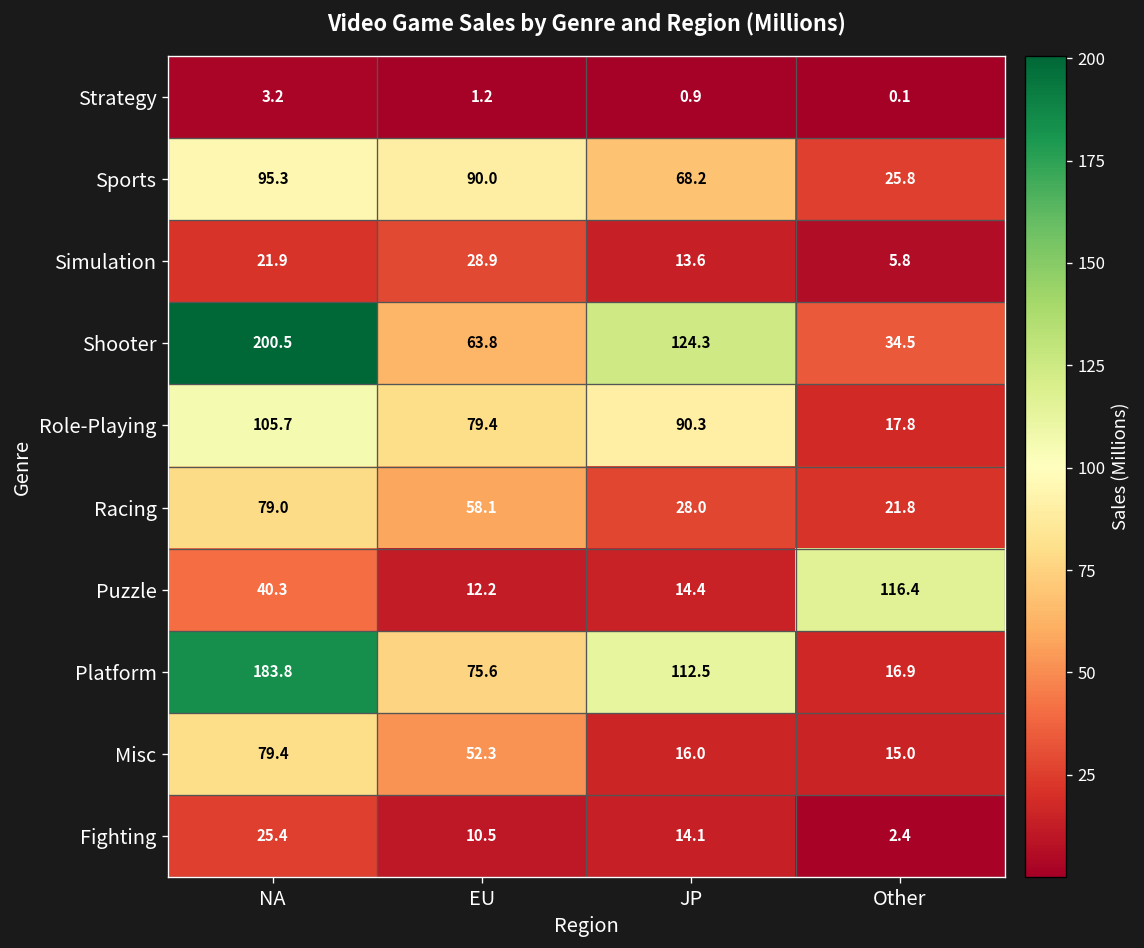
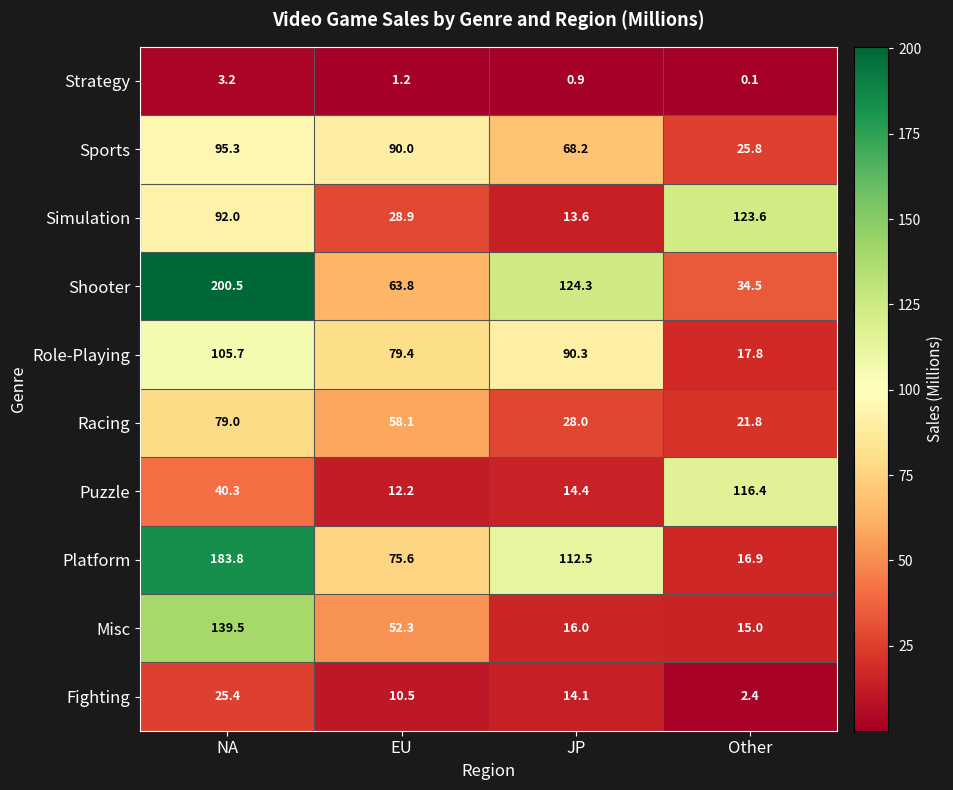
Simulation, NA: 21.9 -> 92.0
Simulation, Other: 5.8 -> 123.6
Misc, NA: 79.4 -> 139.5
